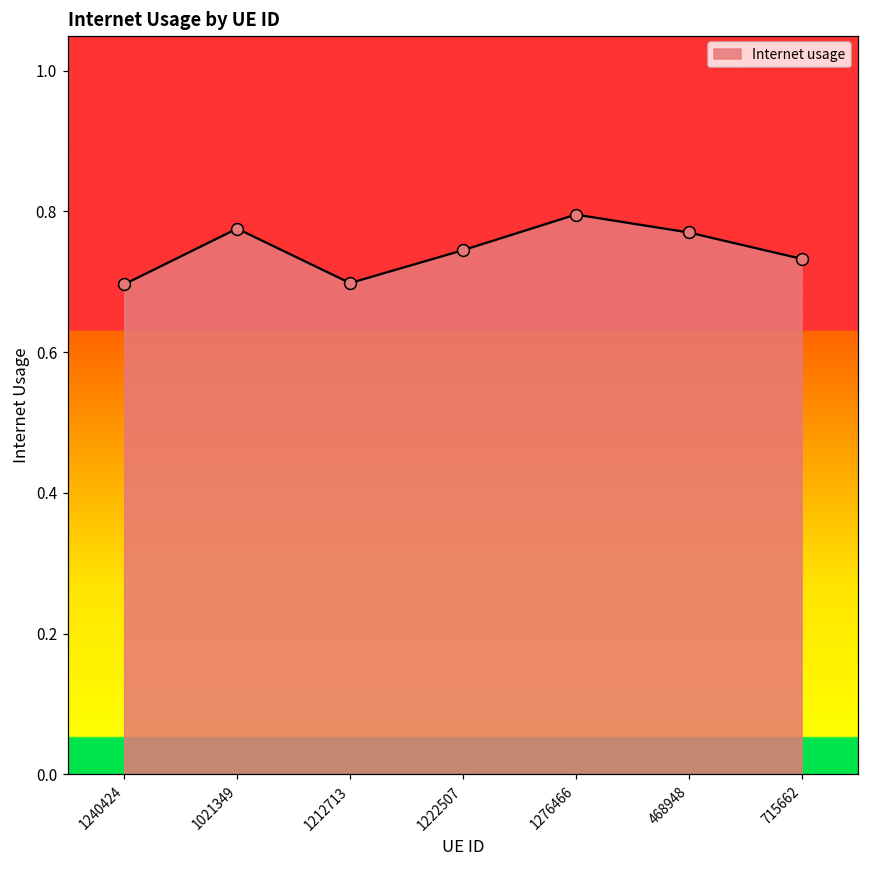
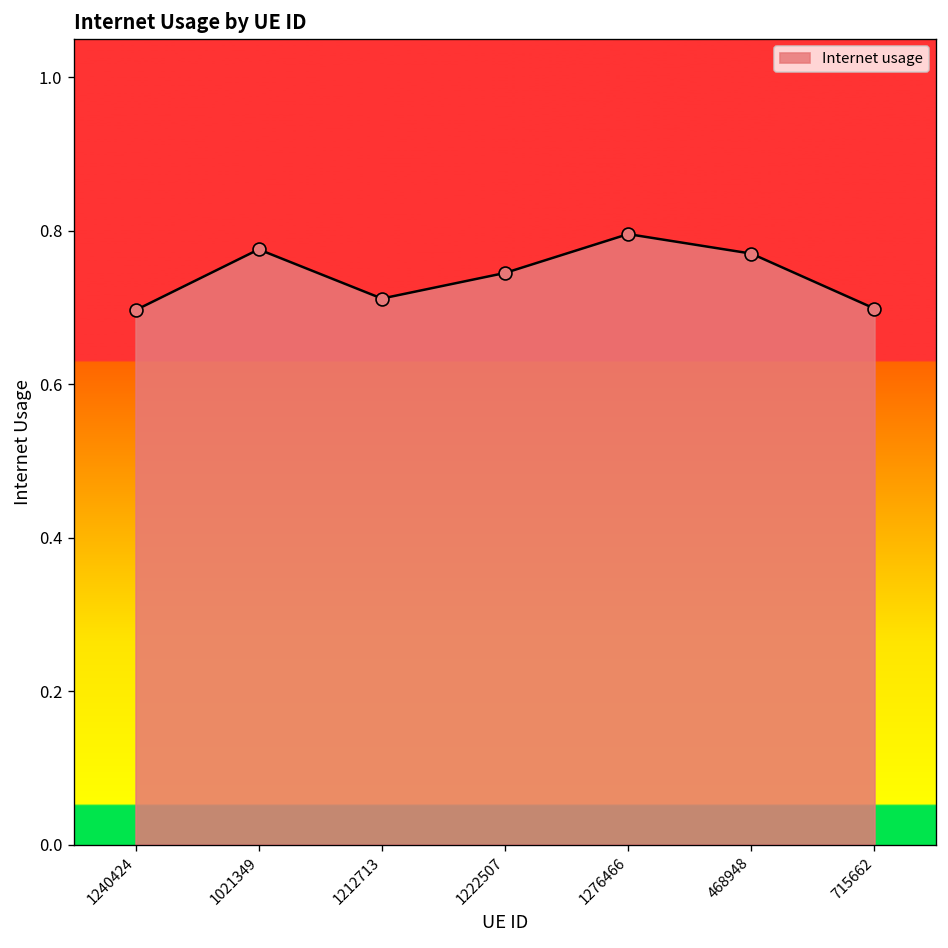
1212713: 0.70 -> 0.71
715662: 0.73 -> 0.70
